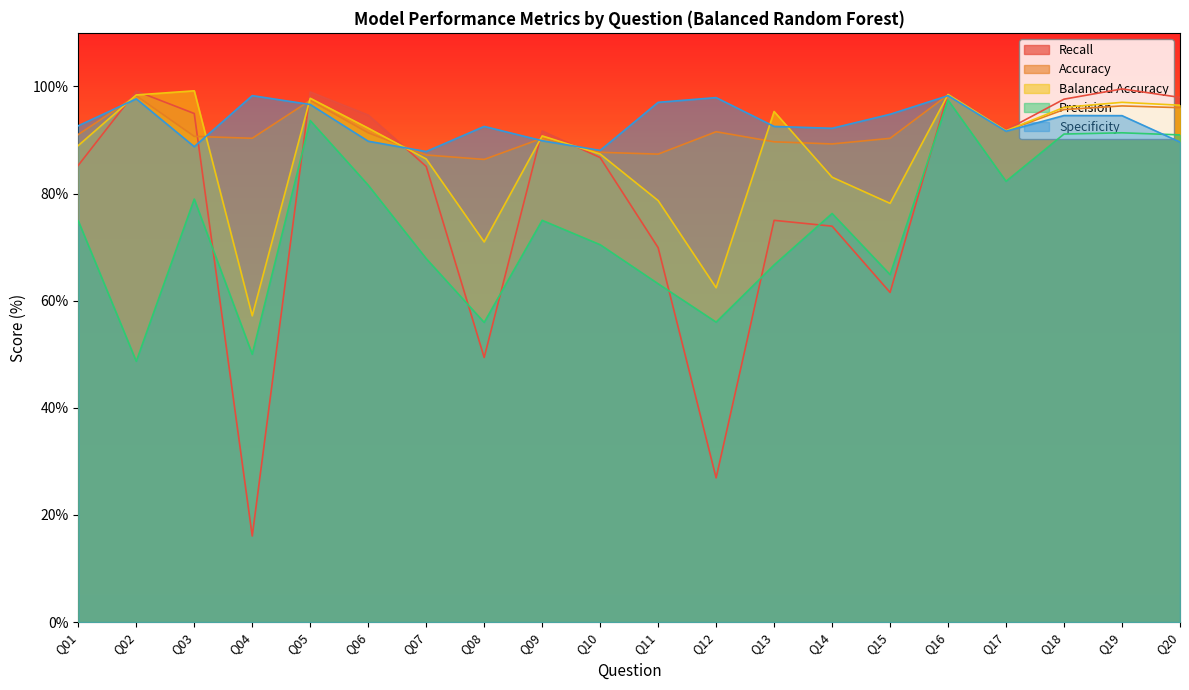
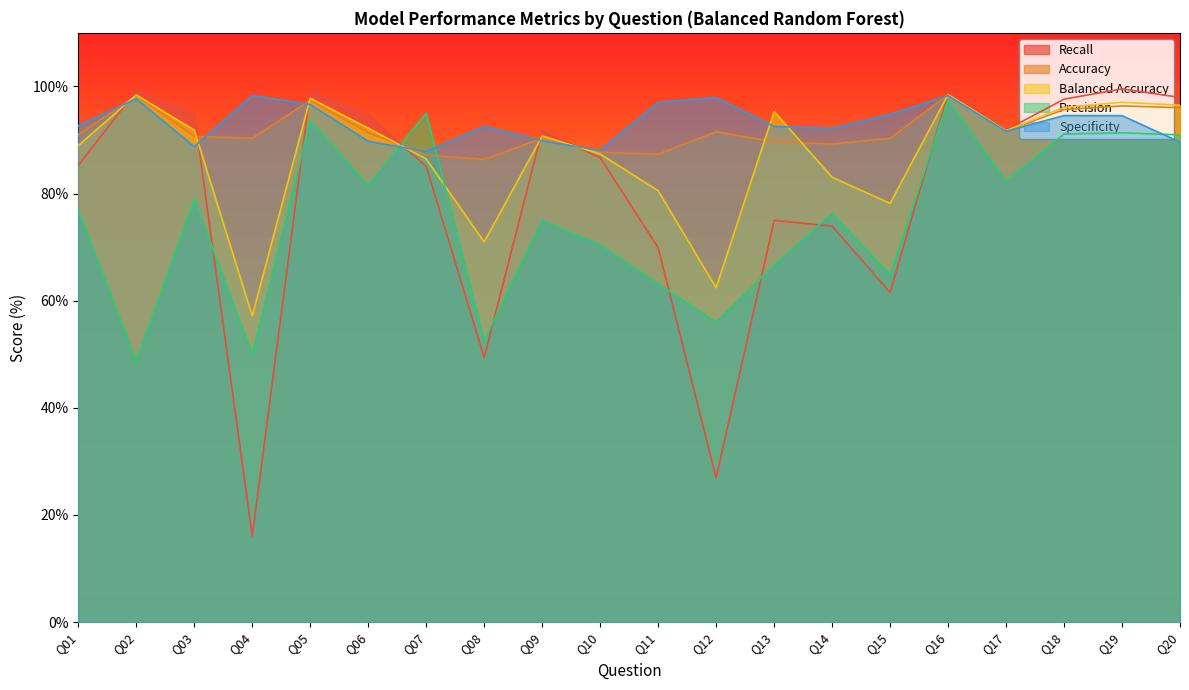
Precision, Q01: 75% -> 77%
Balanced Accuracy, Q03: 99% -> 92%
Precision, Q07: 68% -> 95%
Precision, Q08: 56% -> 53%
Balanced Accuracy, Q11: 79% -> 81%
